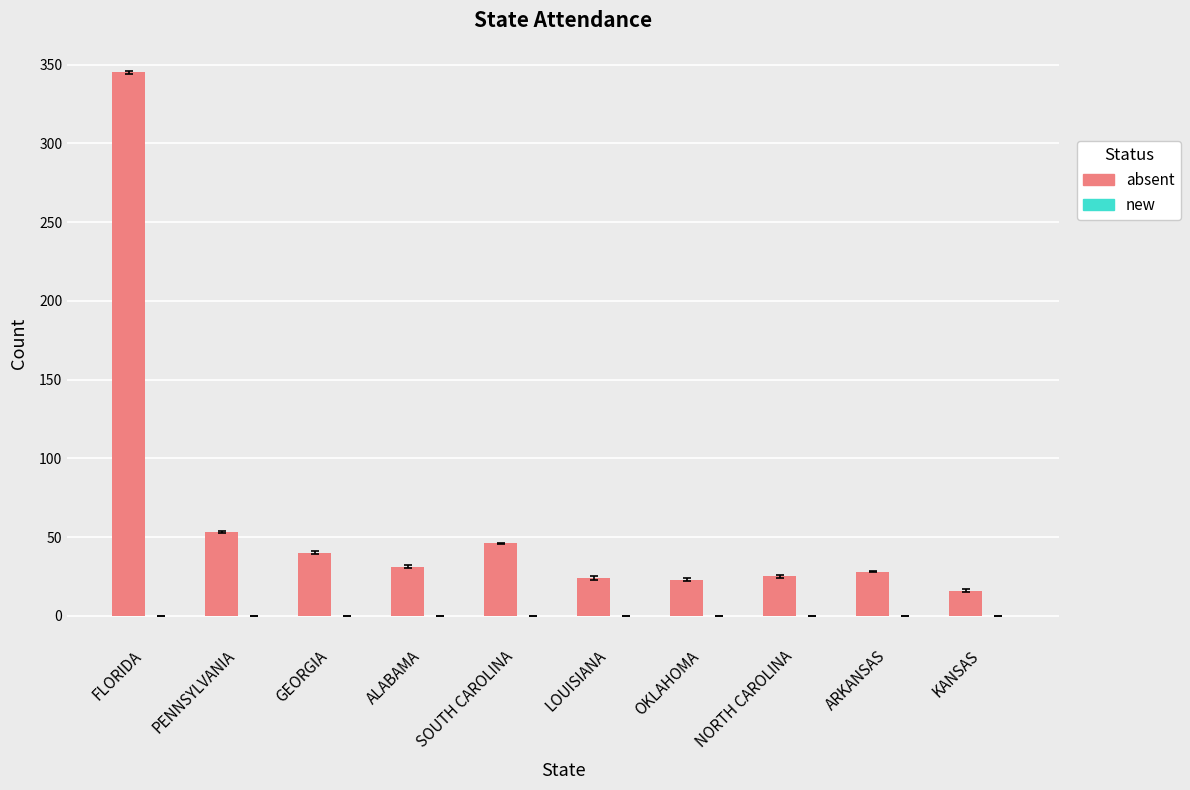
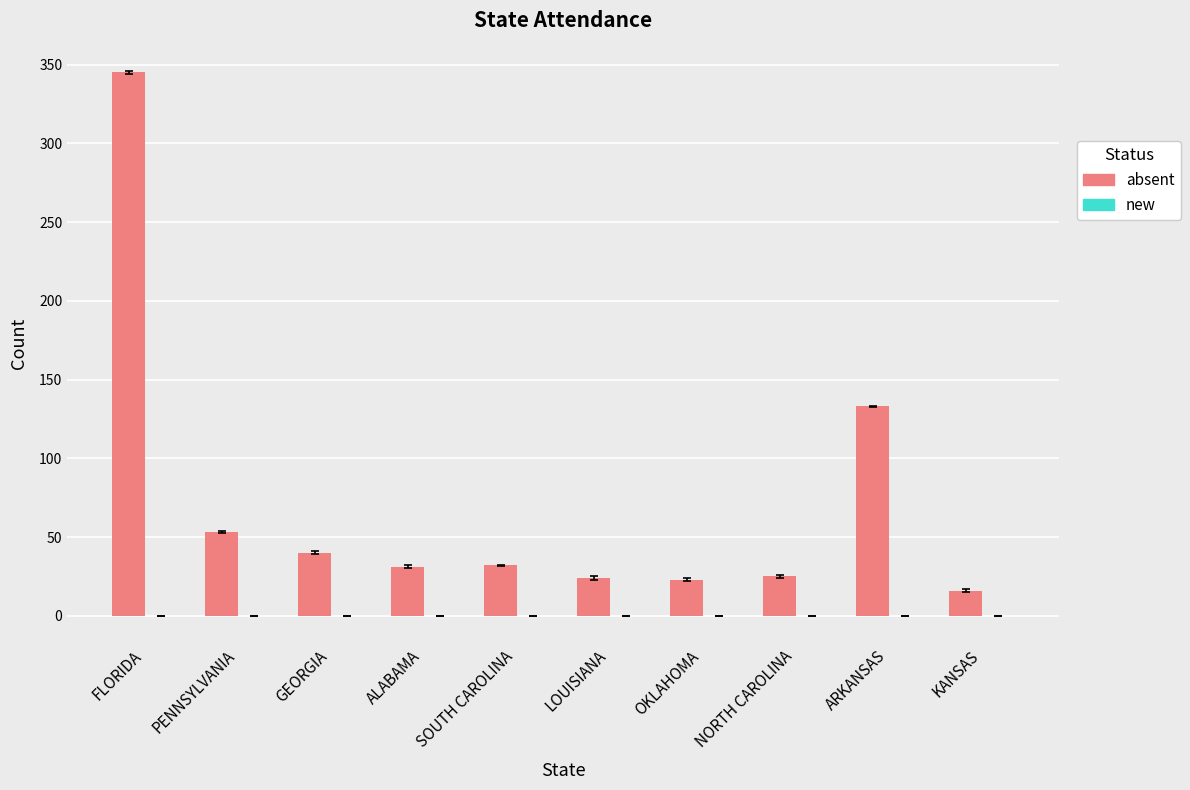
absent, SOUTH CAROLINA: 46 -> 32
absent, ARKANSAS: 28 -> 133
